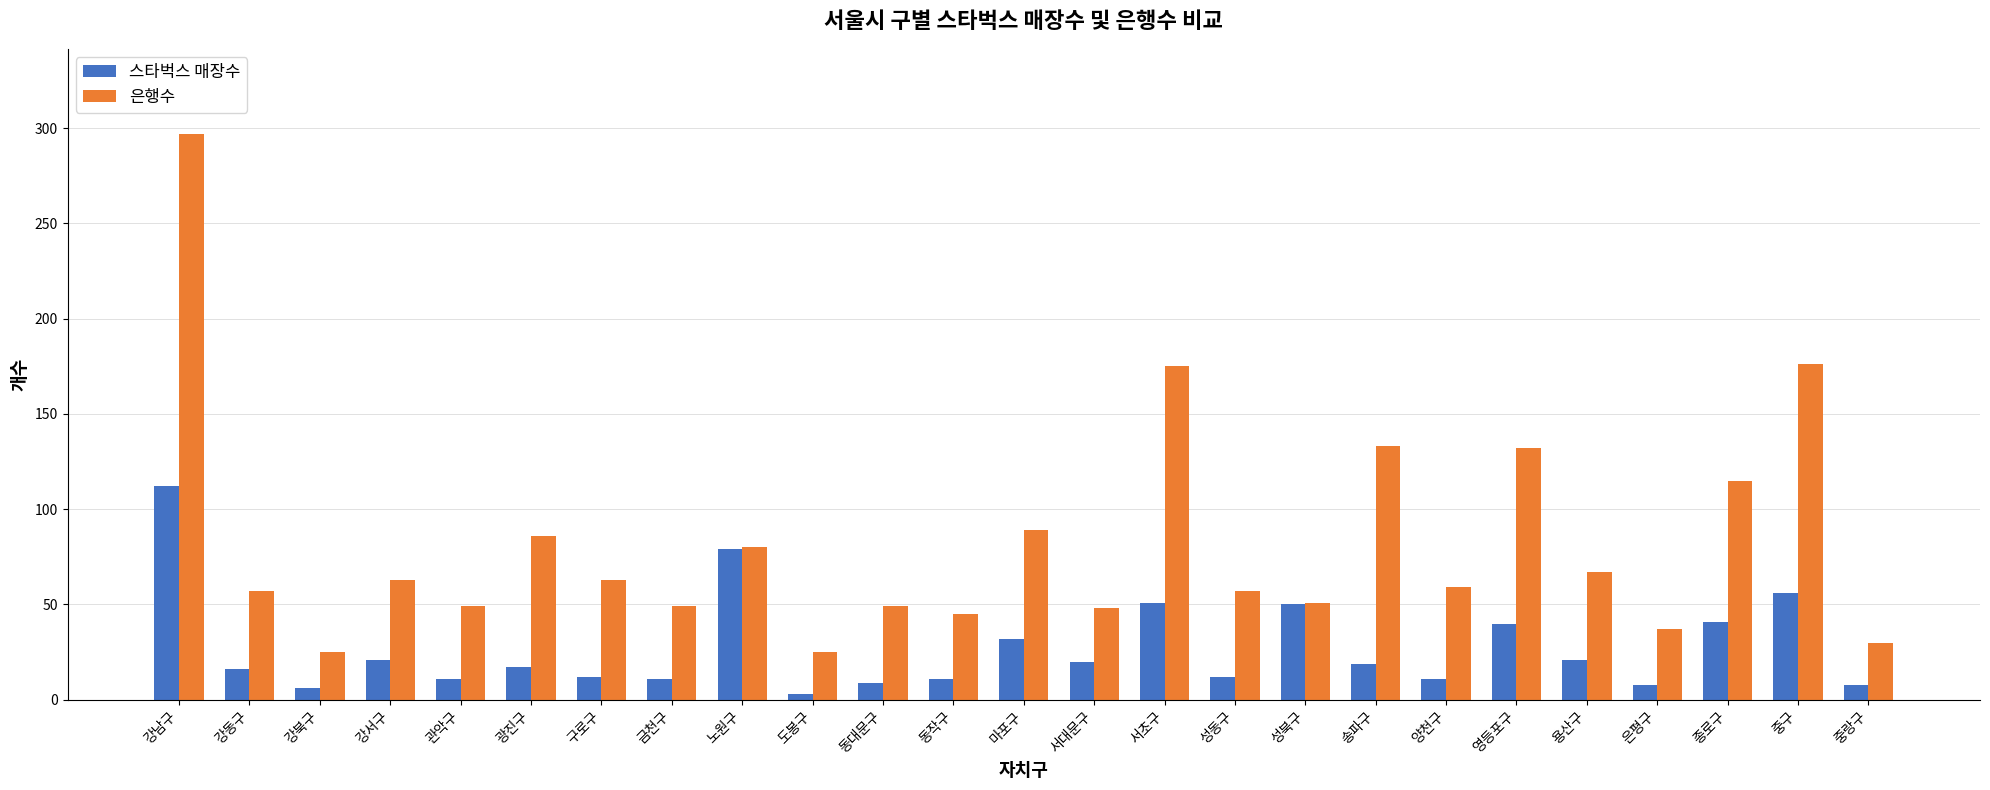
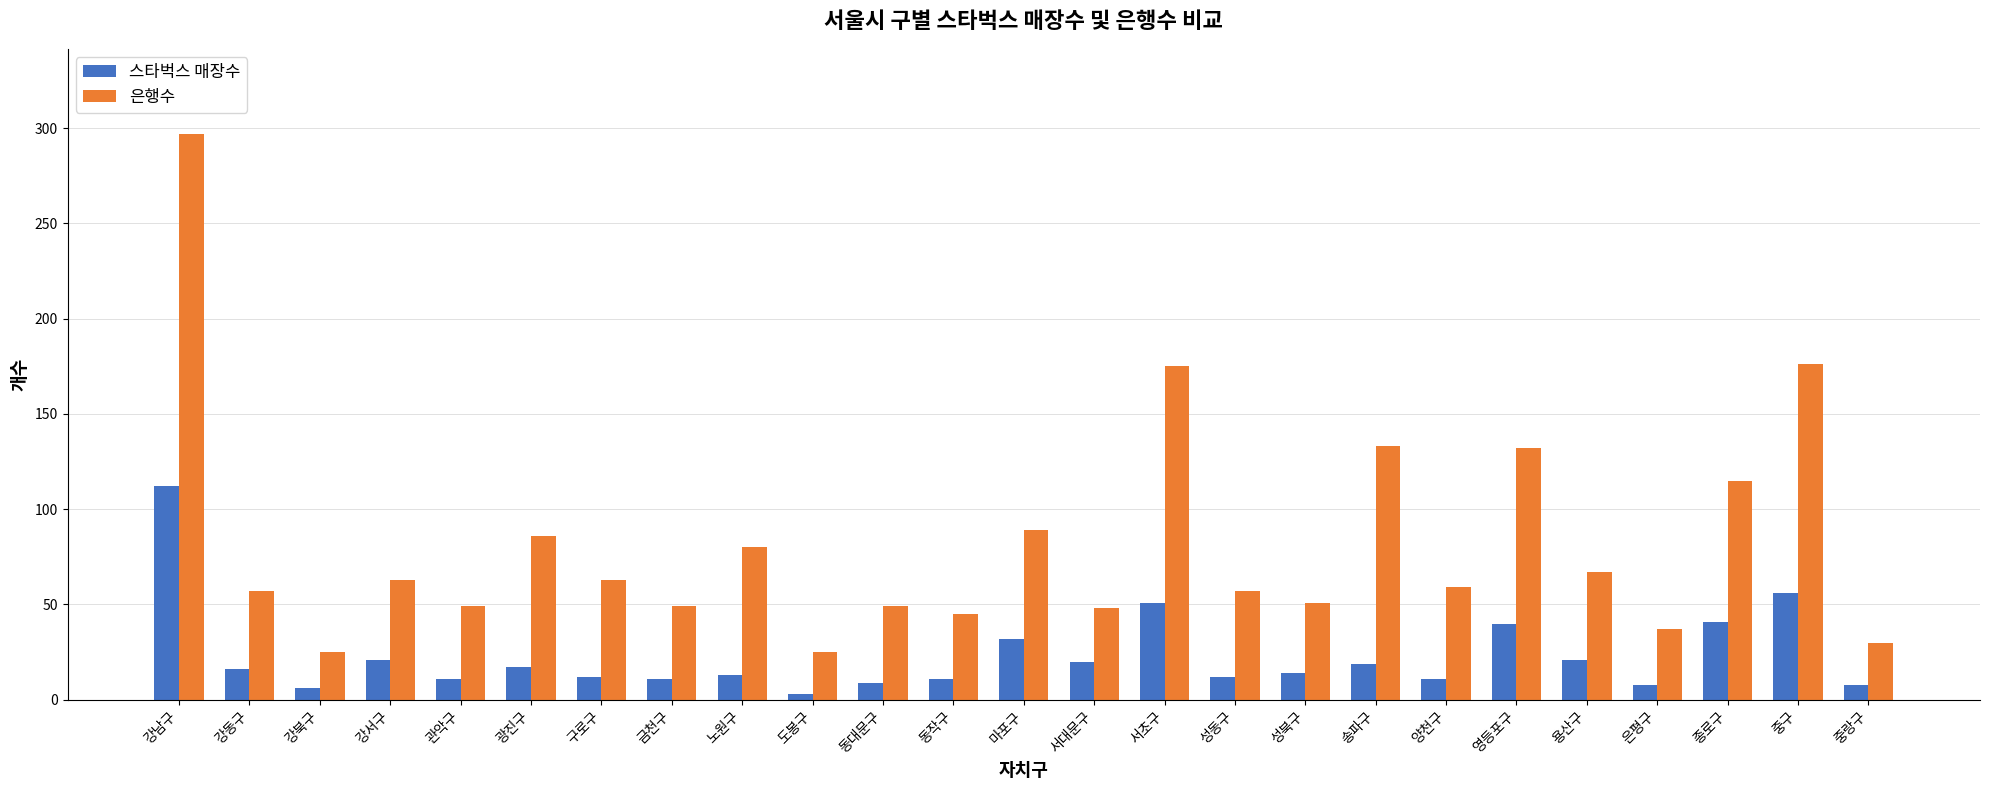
스타벅스 매장수, 노원구: 79 -> 13
스타벅스 매장수, 성북구: 50 -> 14
